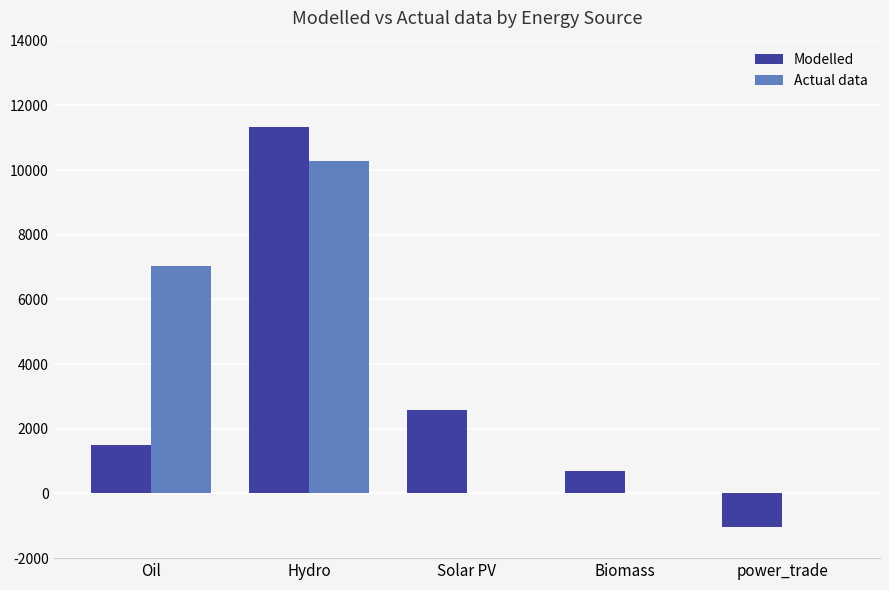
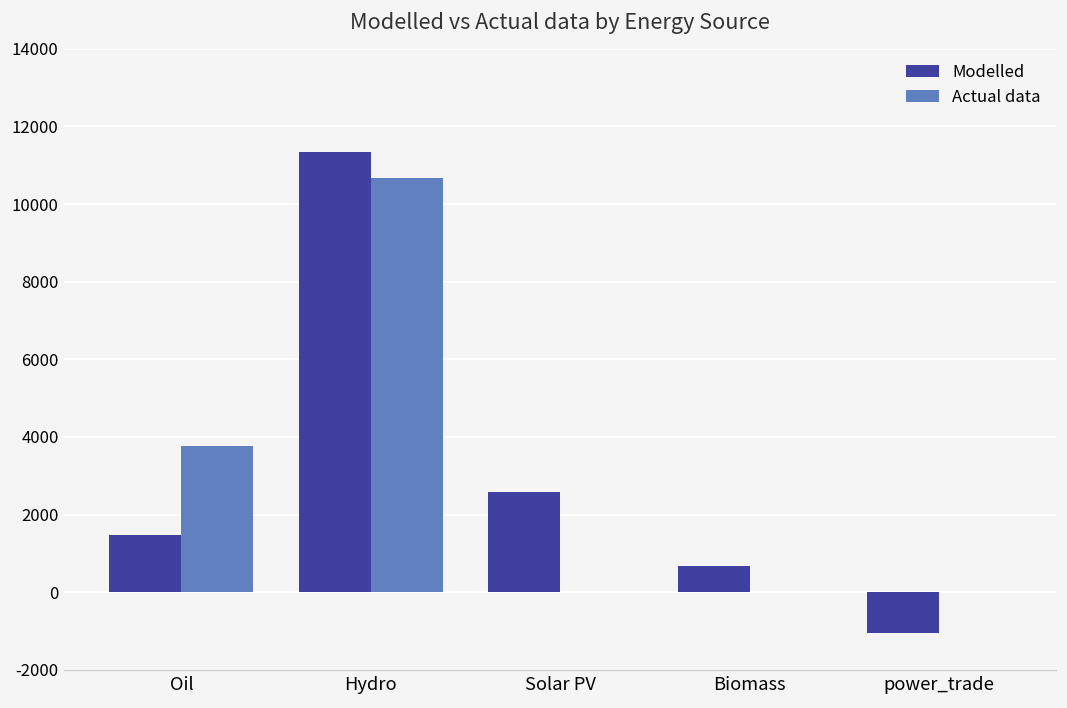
Actual data, Oil: 7000 -> 3800
Actual data, Hydro: 10300 -> 10700
